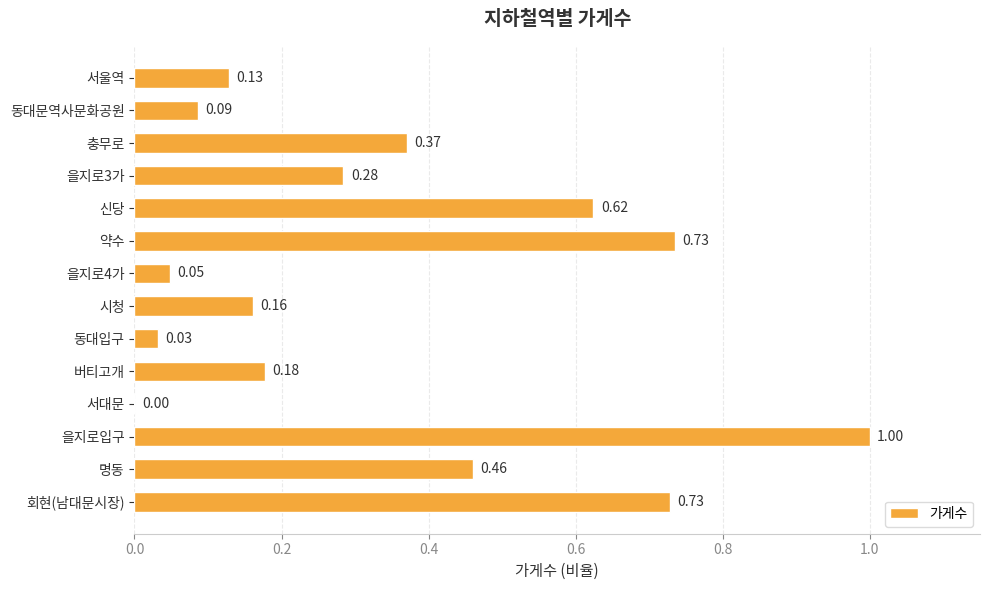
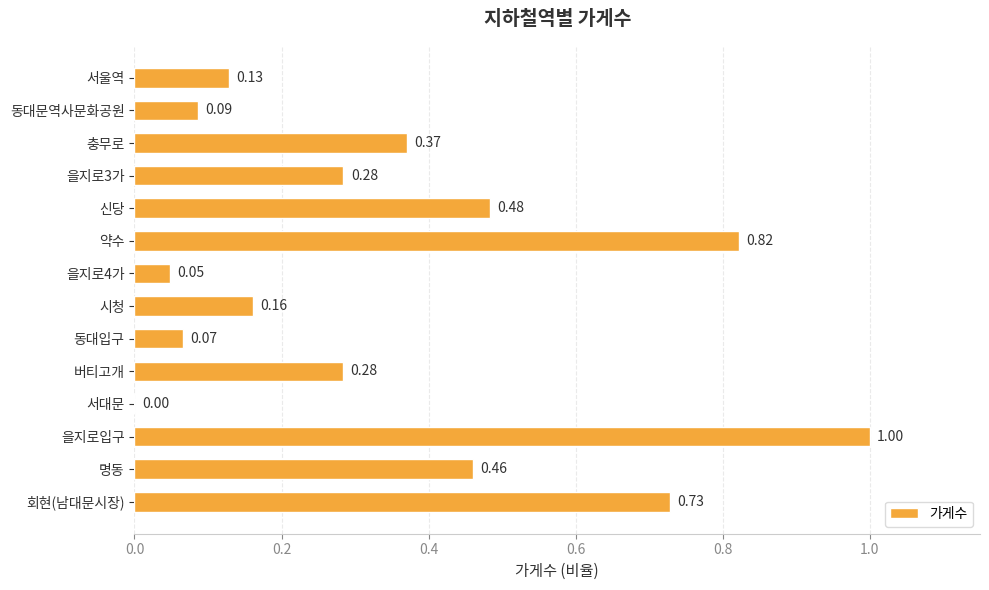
신당: 0.62 -> 0.48
약수: 0.73 -> 0.82
동대입구: 0.03 -> 0.07
버티고개: 0.18 -> 0.28
